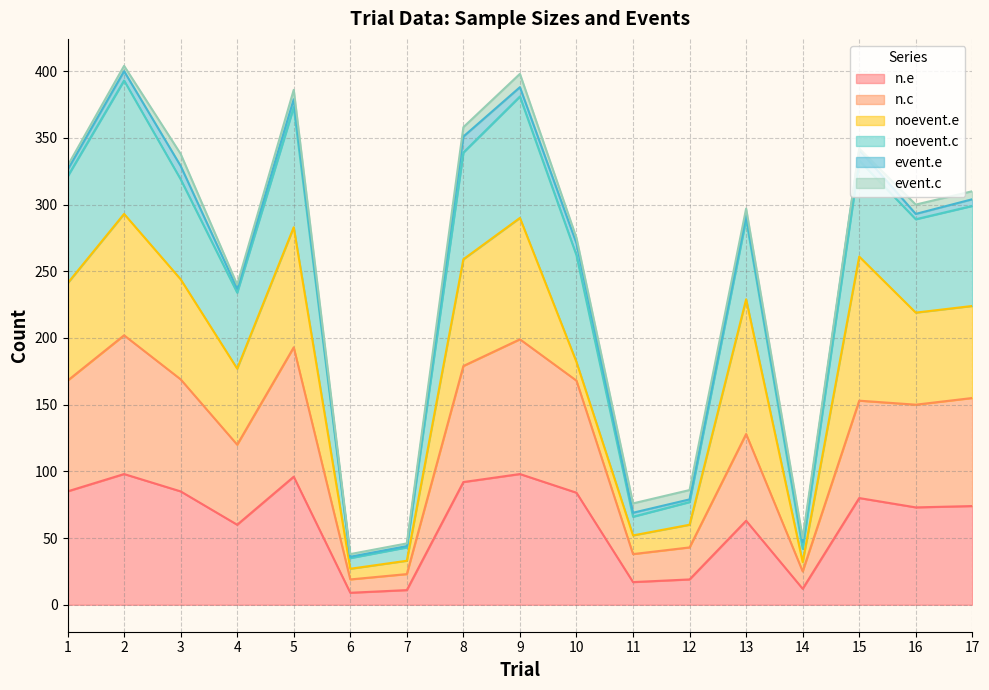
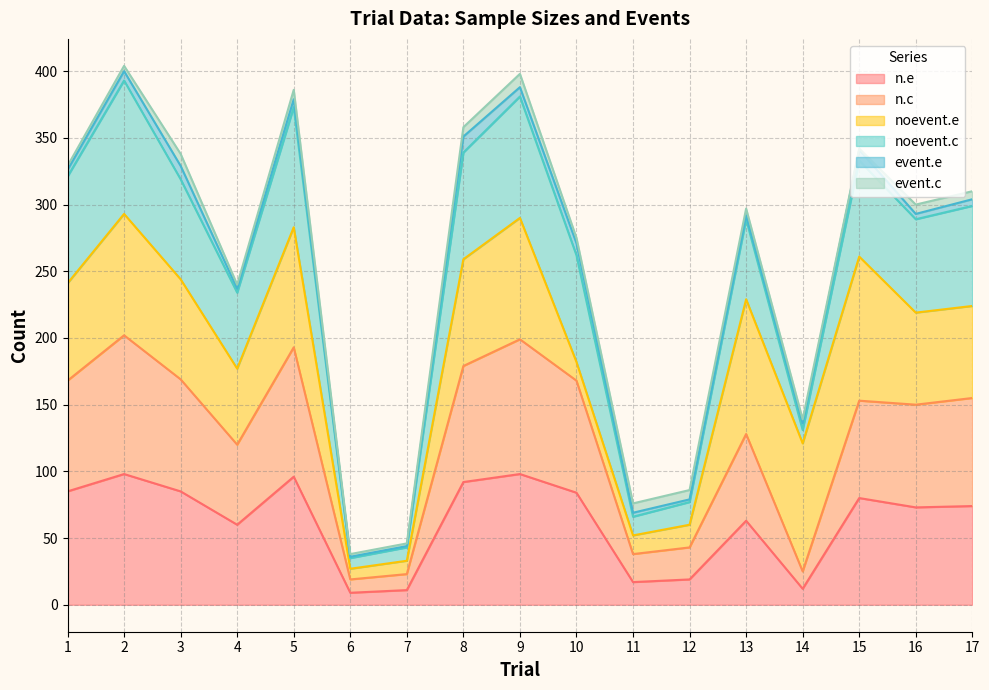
noevent.e, 14: 7 -> 96
